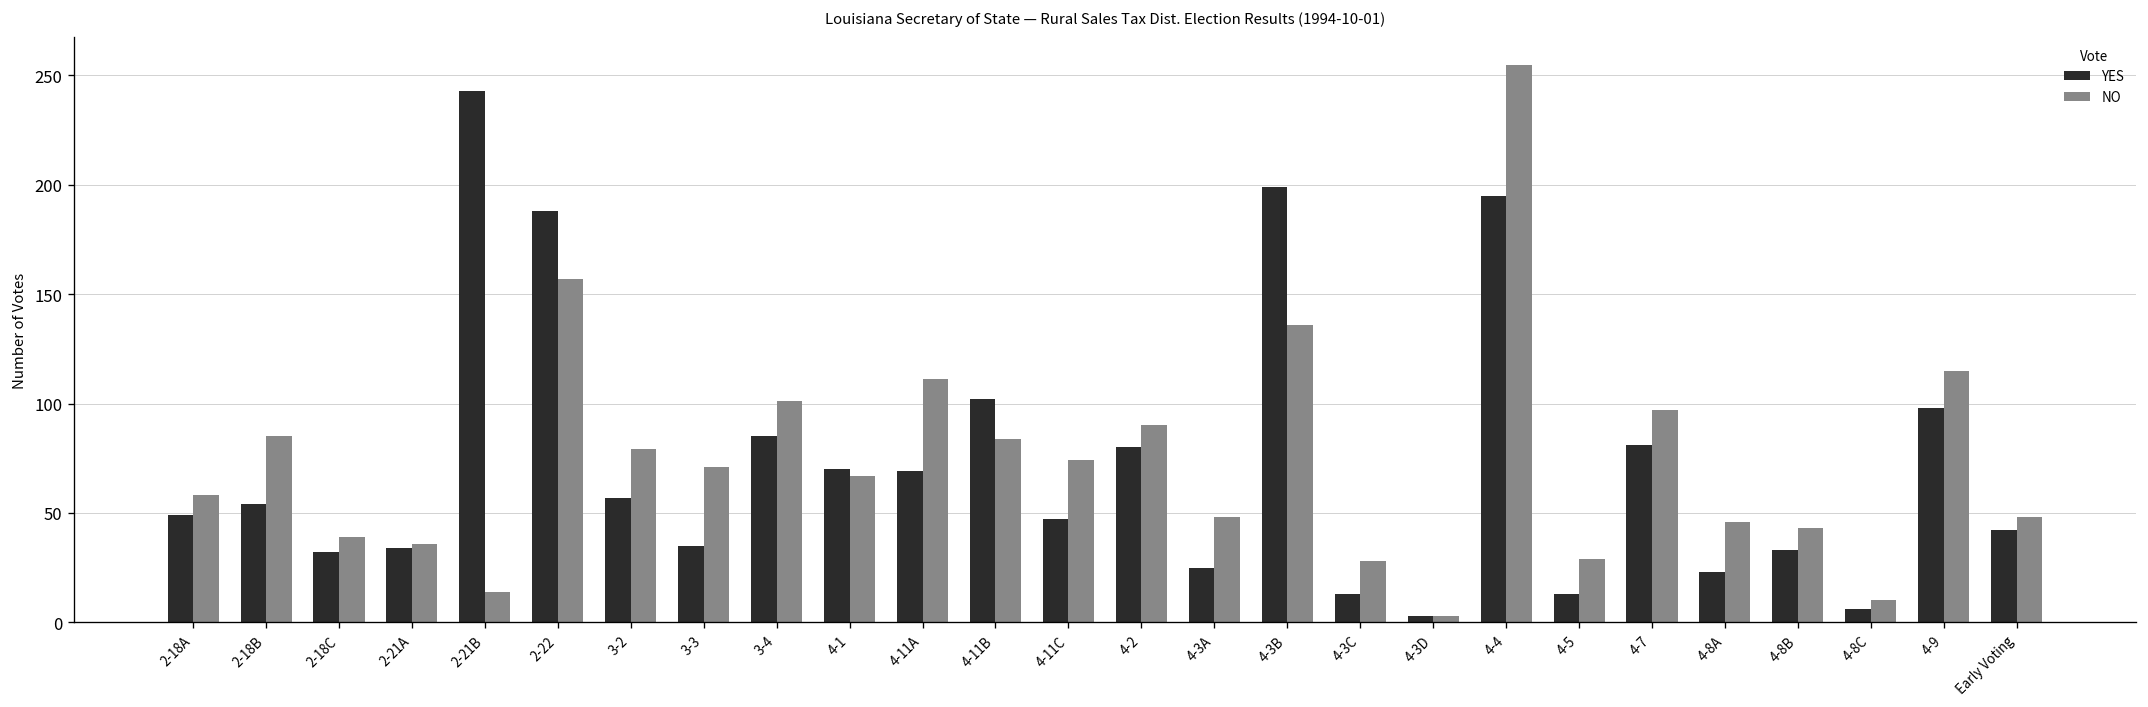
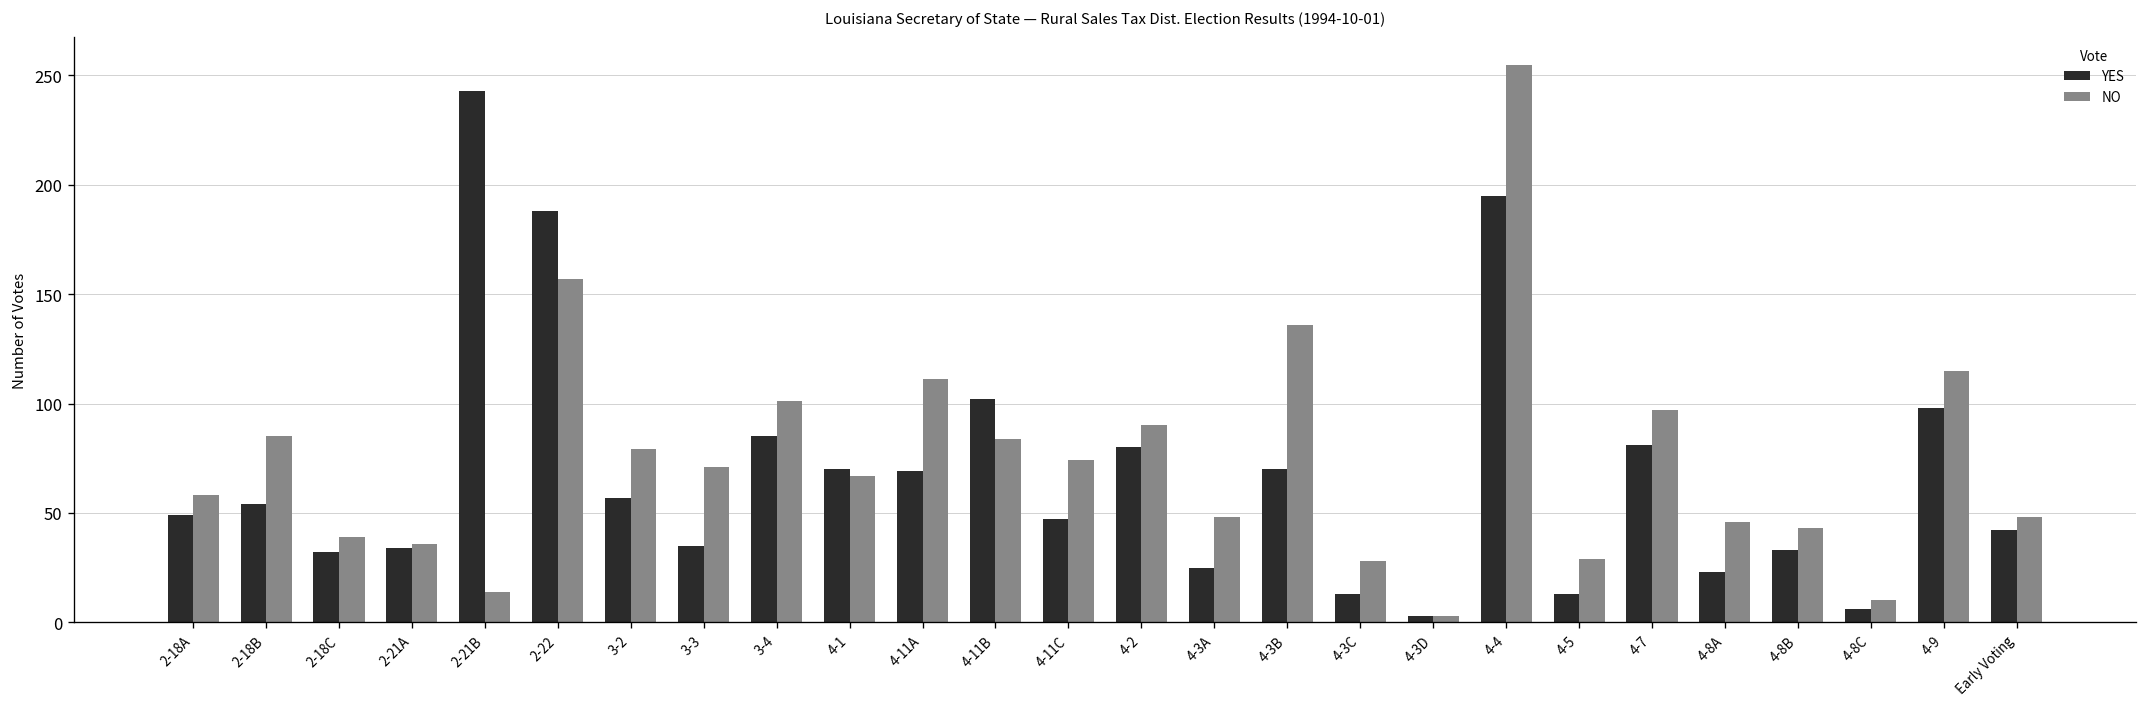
YES, 4-3B: 199 -> 70
